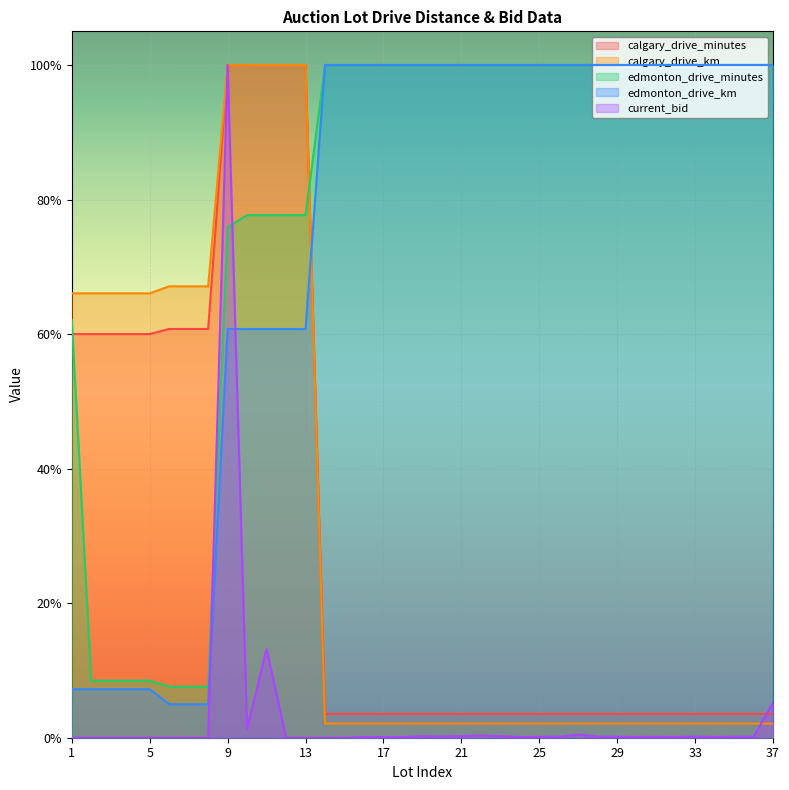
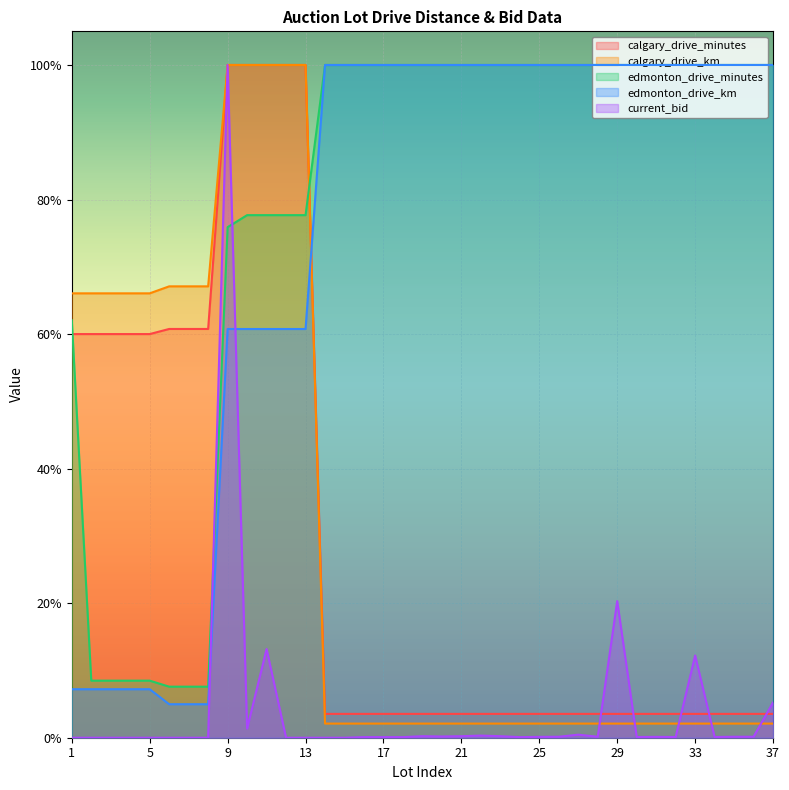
current_bid, 29: 0% -> 20%
current_bid, 33: 0% -> 12%
